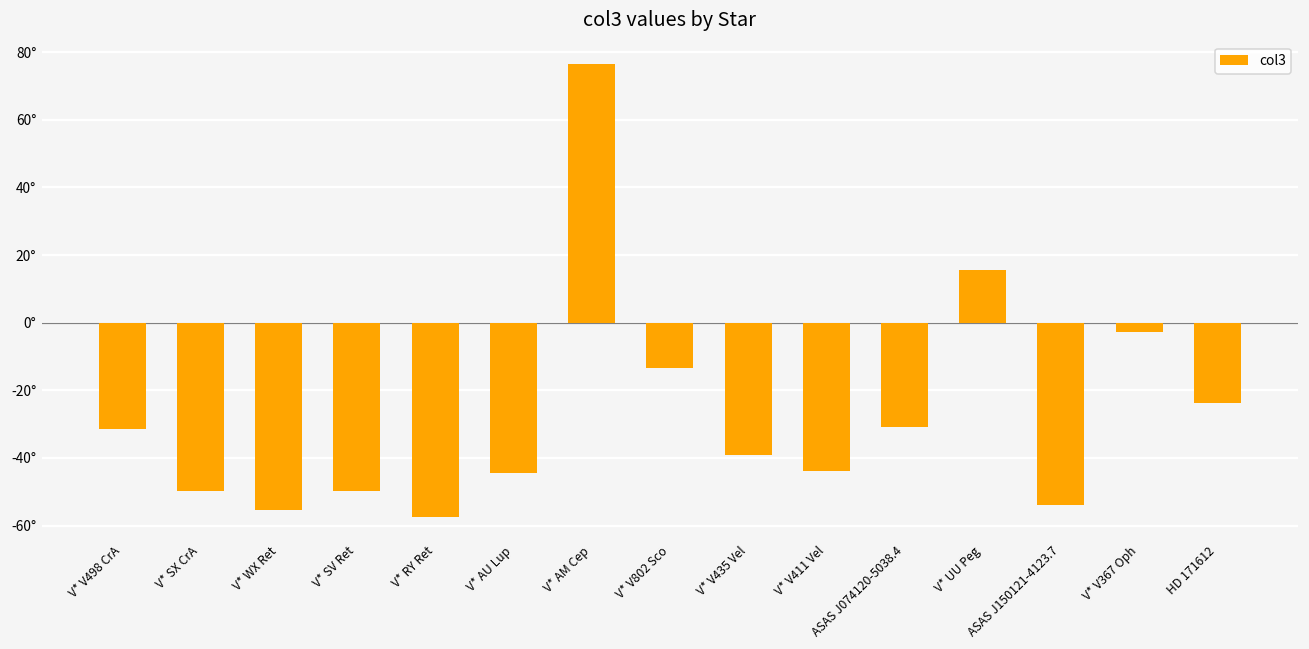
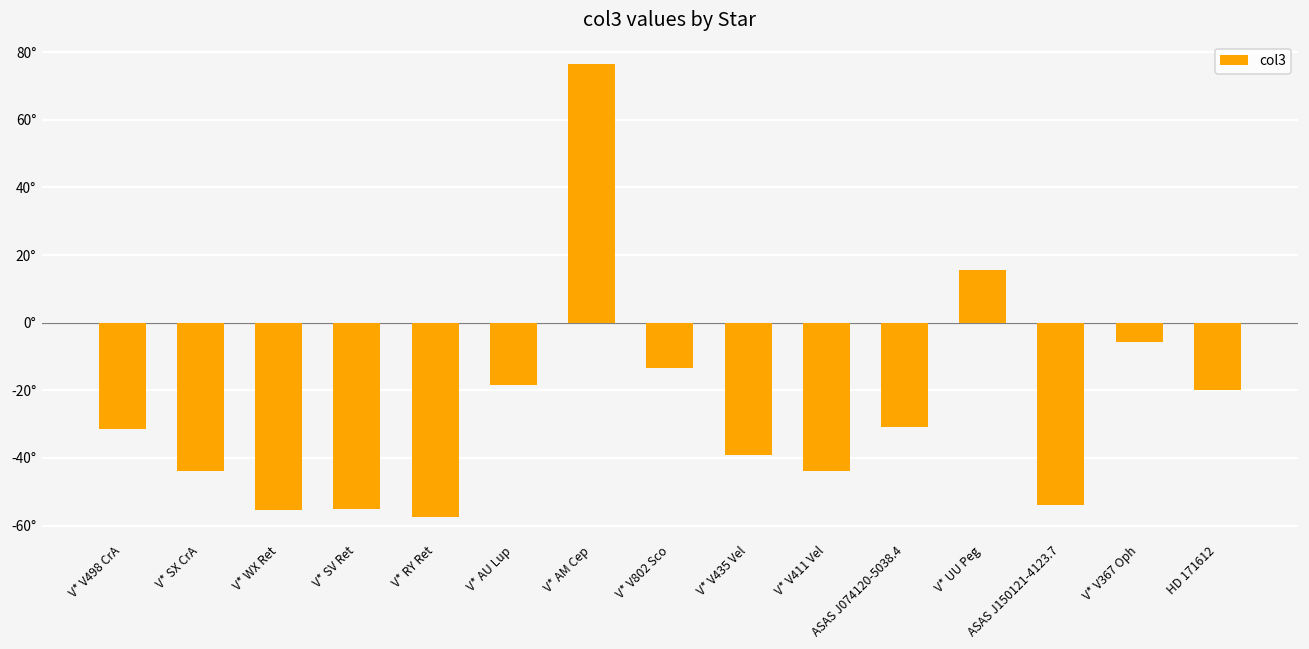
V* SX CrA: -50° -> -44°
V* SV Ret: -50° -> -55°
V* AU Lup: -44° -> -18°
V* V367 Oph: -3° -> -6°
HD 171612: -24° -> -20°
